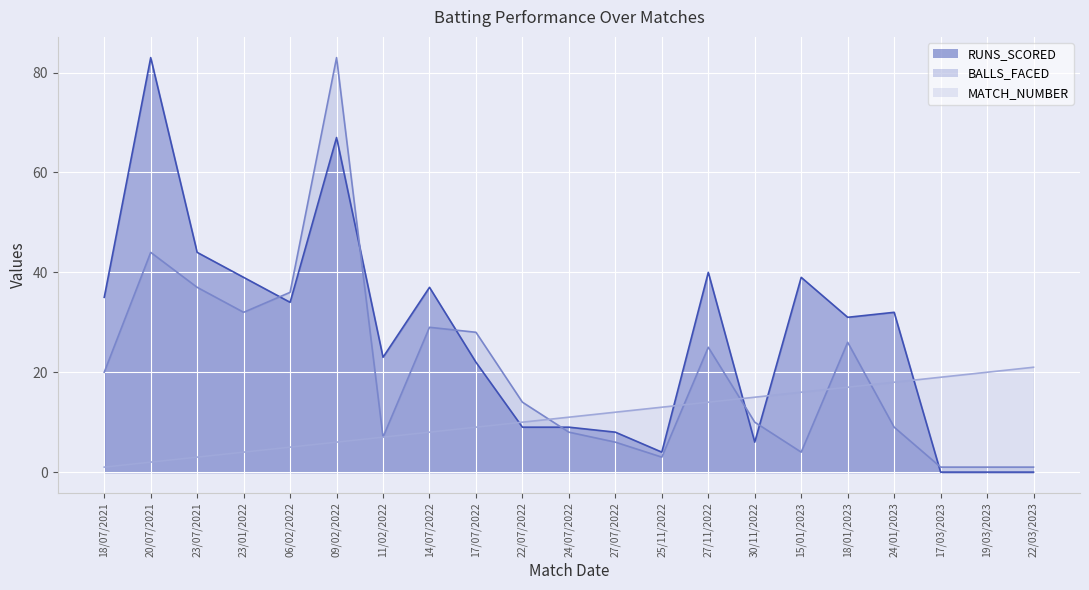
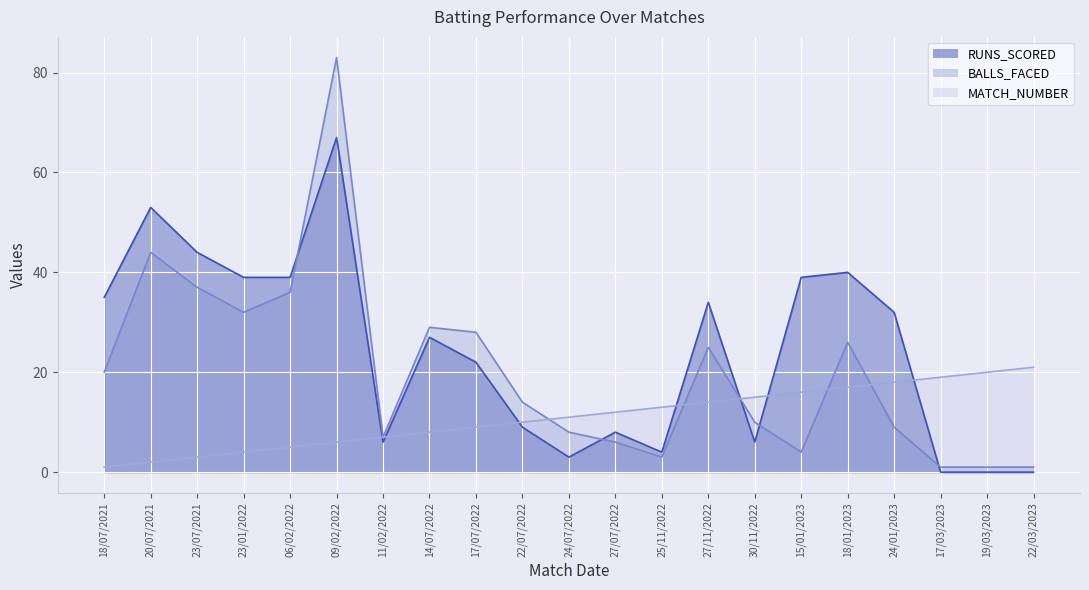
RUNS_SCORED, 20/07/2021: 83 -> 53
RUNS_SCORED, 06/02/2022: 34 -> 39
RUNS_SCORED, 11/02/2022: 23 -> 6
RUNS_SCORED, 14/07/2022: 37 -> 27
RUNS_SCORED, 24/07/2022: 9 -> 3
RUNS_SCORED, 27/11/2022: 40 -> 34
RUNS_SCORED, 18/01/2023: 31 -> 40
